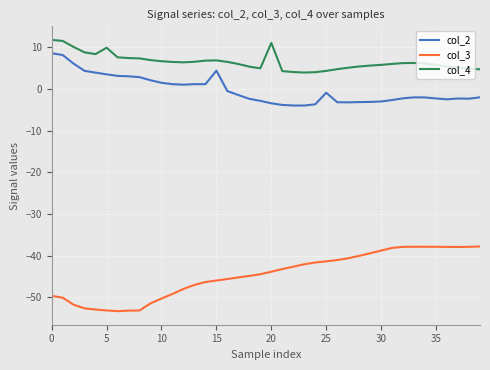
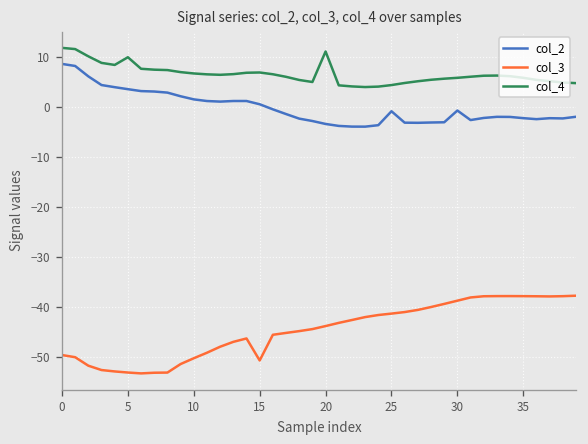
col_2, 15: 4 -> 0
col_3, 15: -46 -> -51
col_2, 30: -3 -> -1
